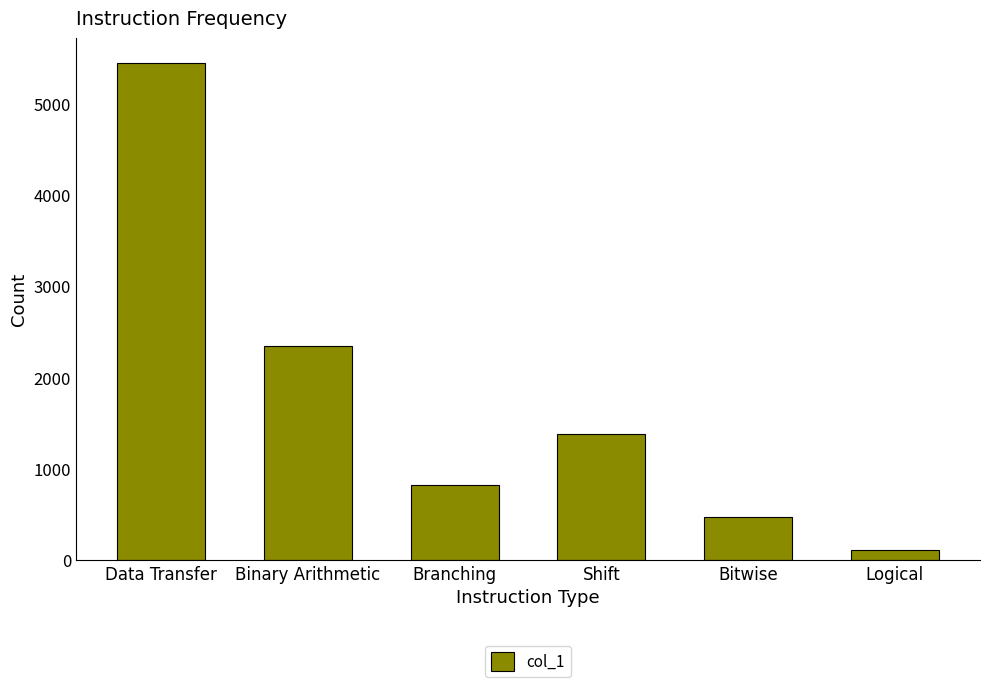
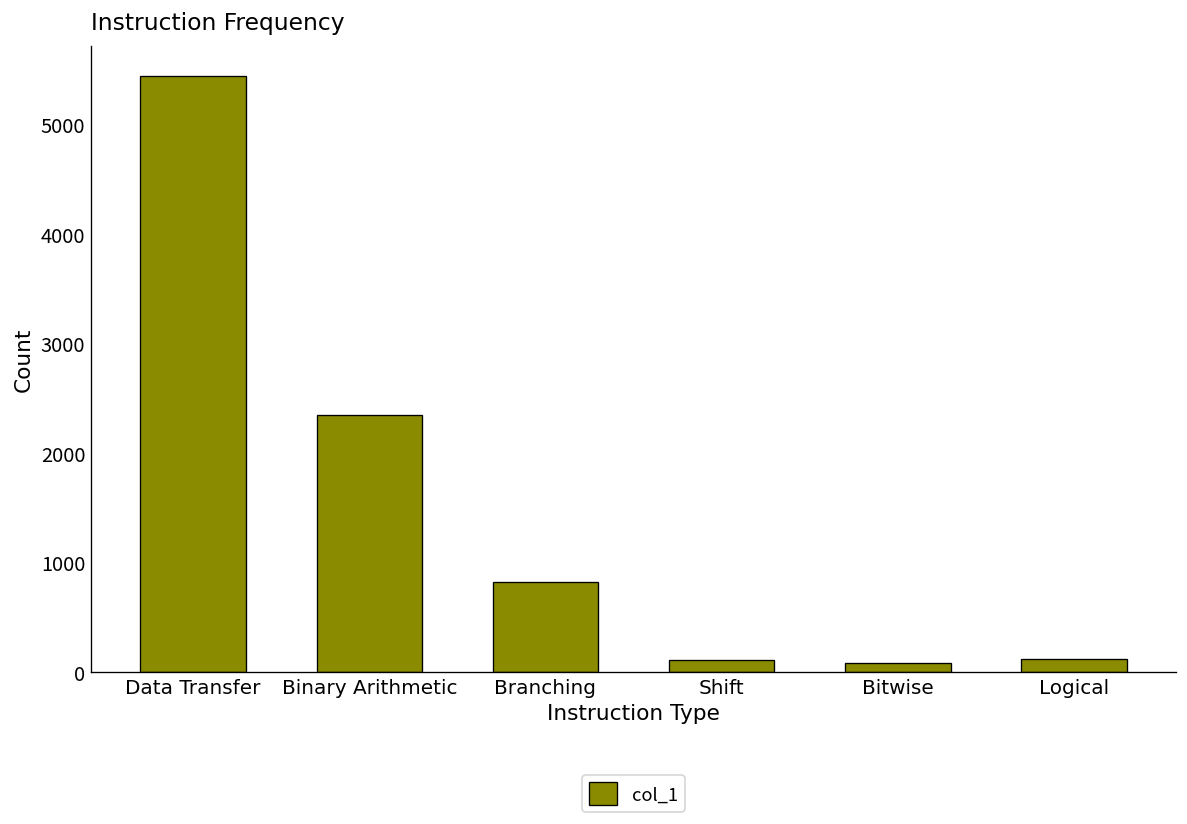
Shift: 1400 -> 100
Bitwise: 500 -> 100
